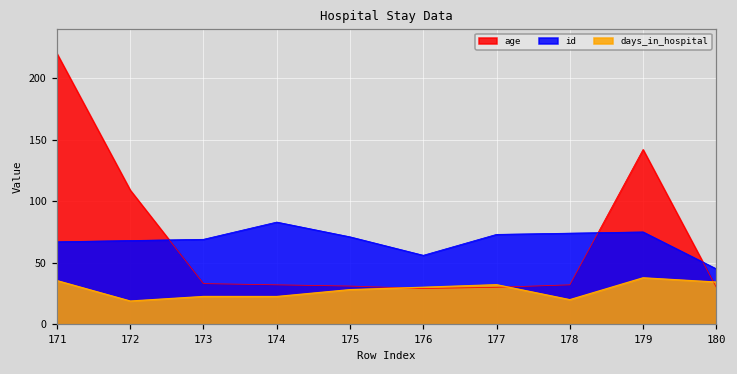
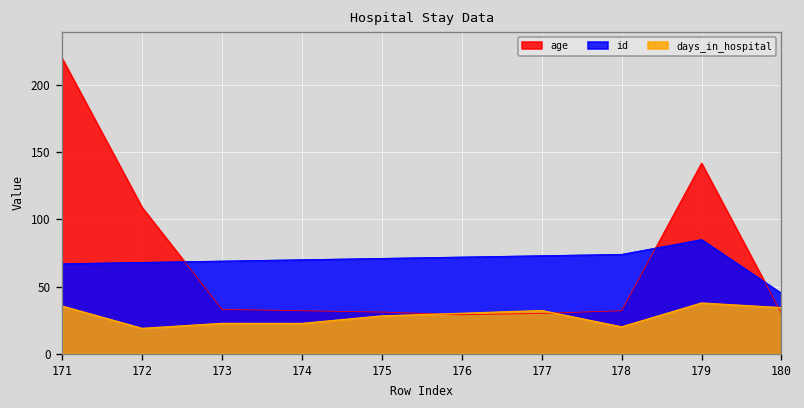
id, 174: 83 -> 70
id, 176: 56 -> 72
id, 179: 75 -> 85
